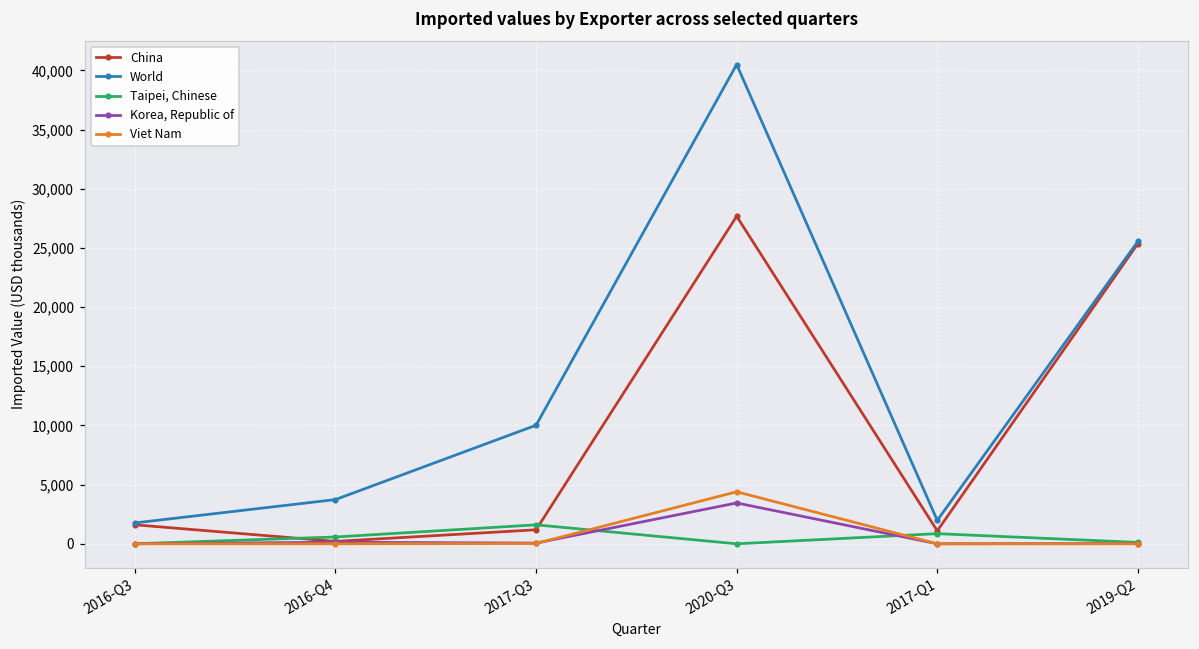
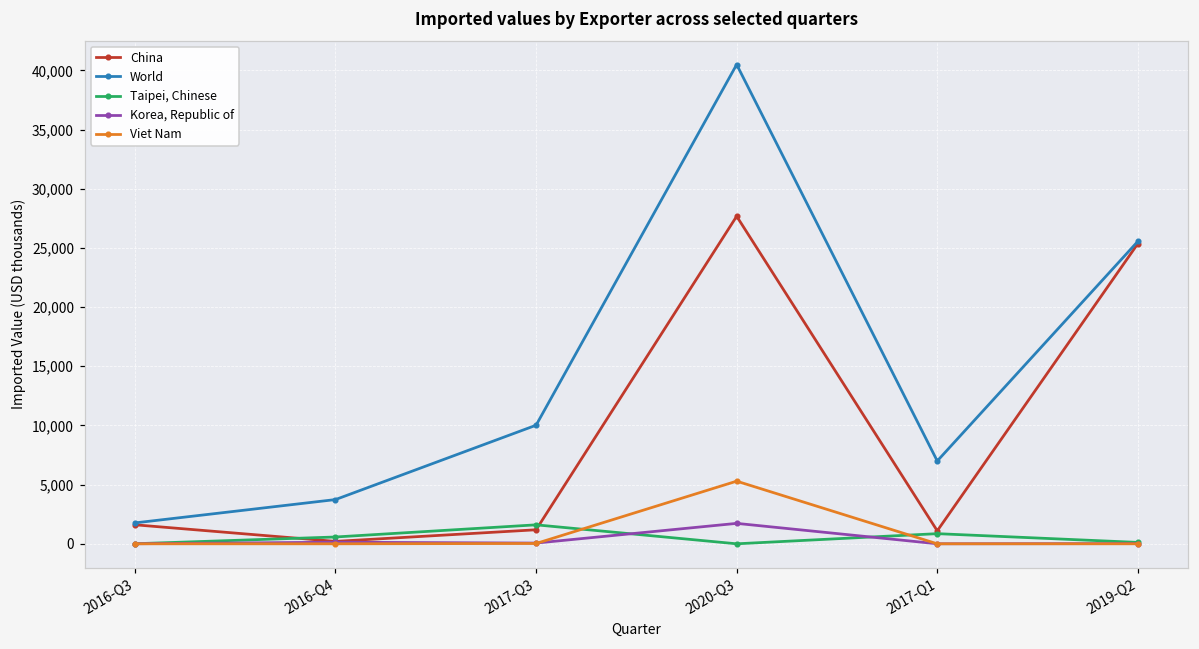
Korea, Republic of, 2020-Q3: 3,500 -> 1,700
Viet Nam, 2020-Q3: 4,400 -> 5,300
World, 2017-Q1: 2,000 -> 7,000
